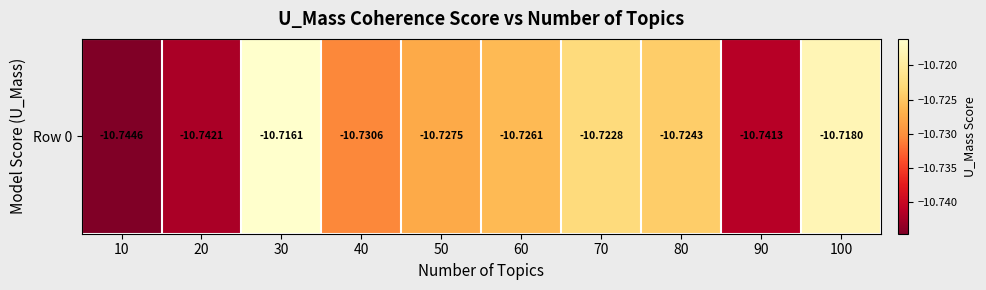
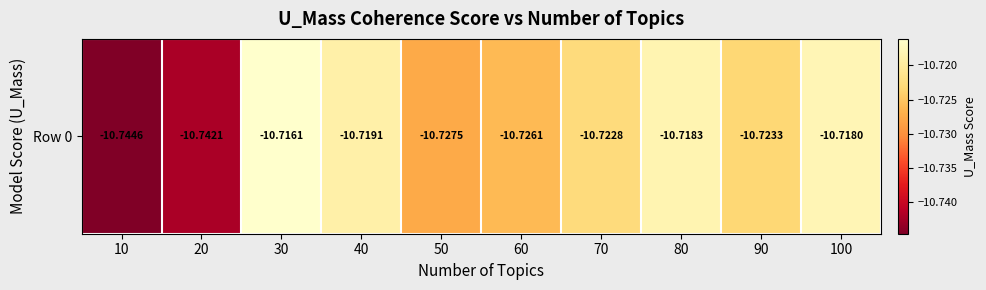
Row 0, 40: -10.7306 -> -10.7191
Row 0, 80: -10.7243 -> -10.7183
Row 0, 90: -10.7413 -> -10.7233
